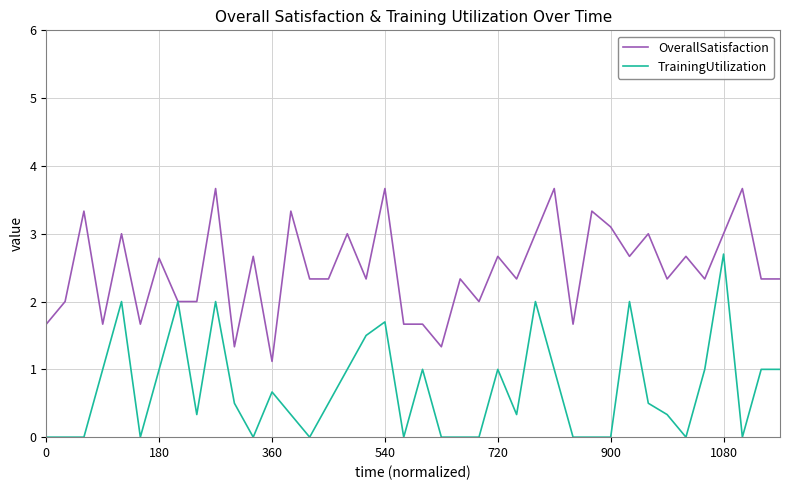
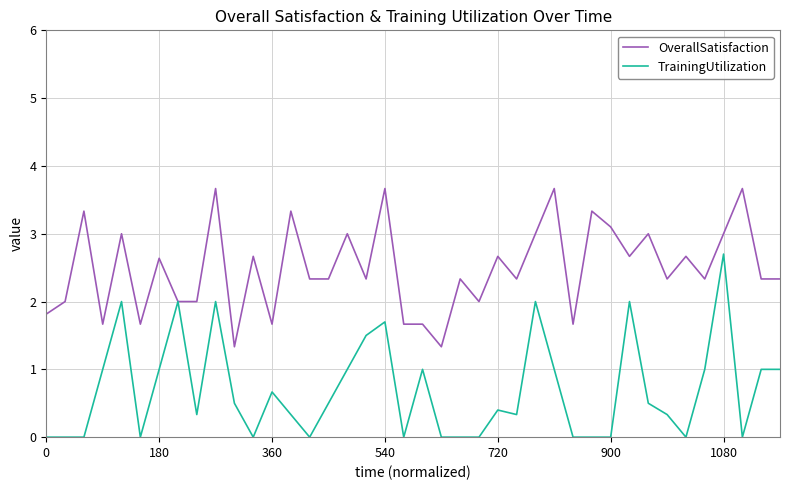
OverallSatisfaction, 0: 1.7 -> 1.8
OverallSatisfaction, 360: 1.1 -> 1.7
TrainingUtilization, 720: 1.0 -> 0.4
